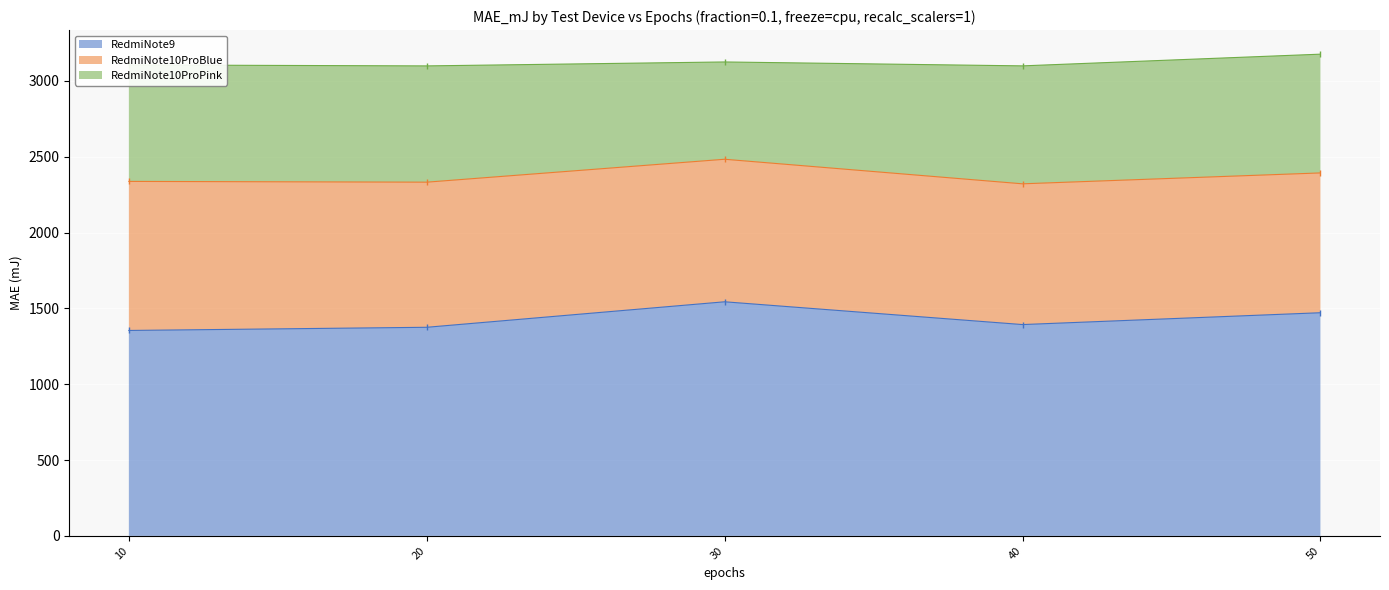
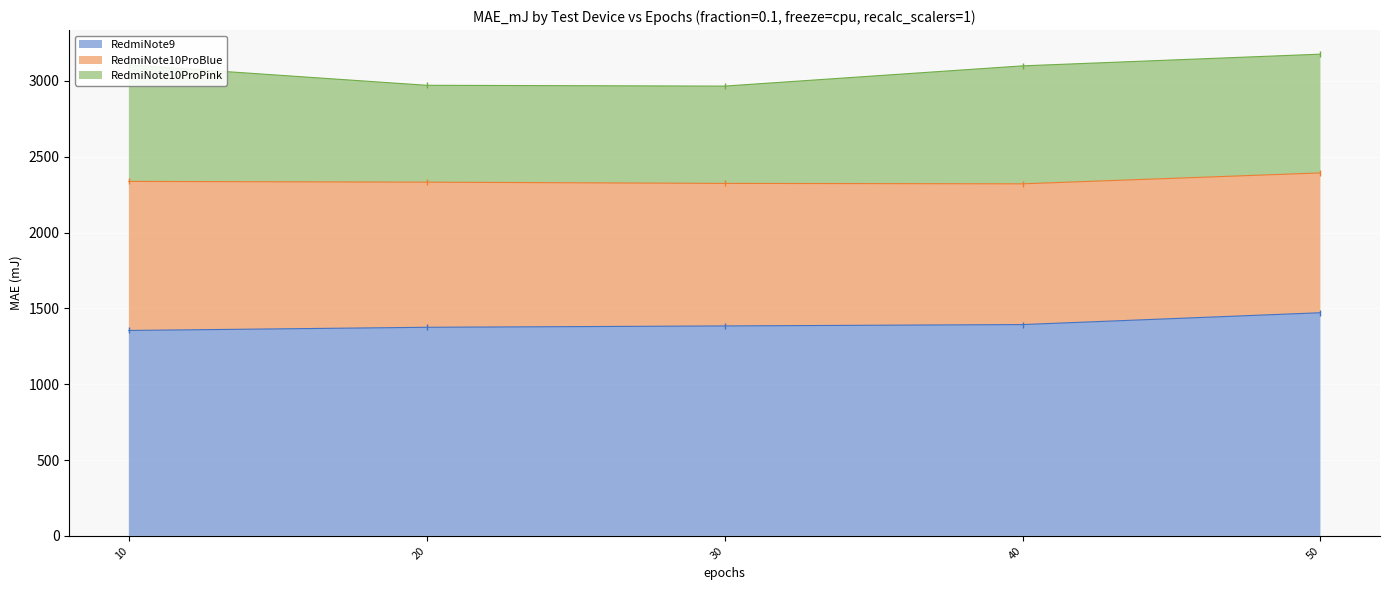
RedmiNote10ProPink, 20: 770 -> 640
RedmiNote9, 30: 1540 -> 1380
